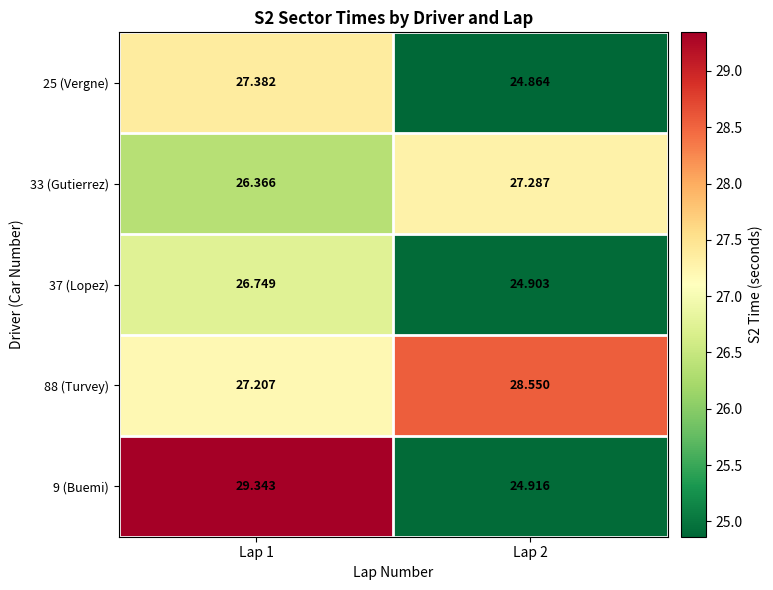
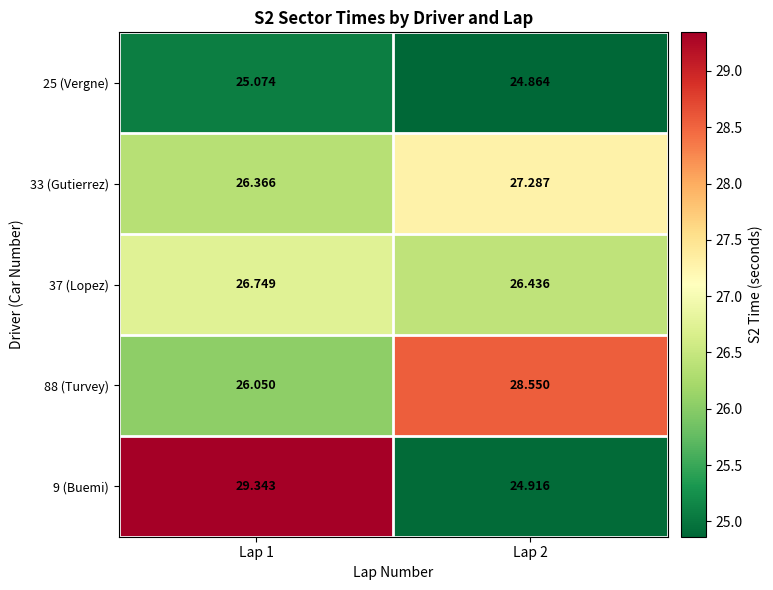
25 (Vergne), Lap 1: 27.382 -> 25.074
37 (Lopez), Lap 2: 24.903 -> 26.436
88 (Turvey), Lap 1: 27.207 -> 26.050
